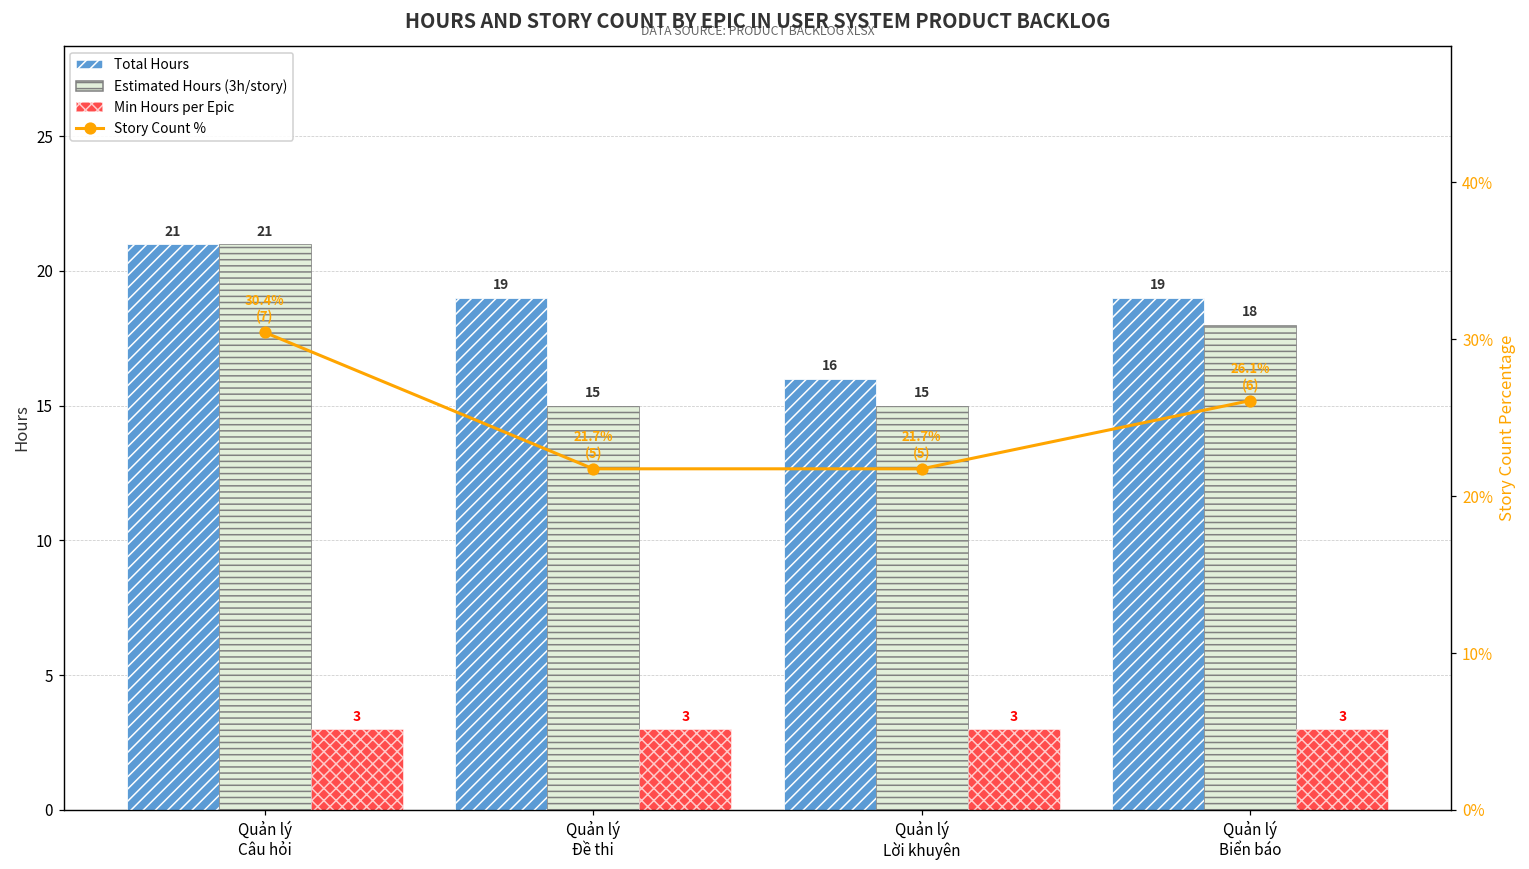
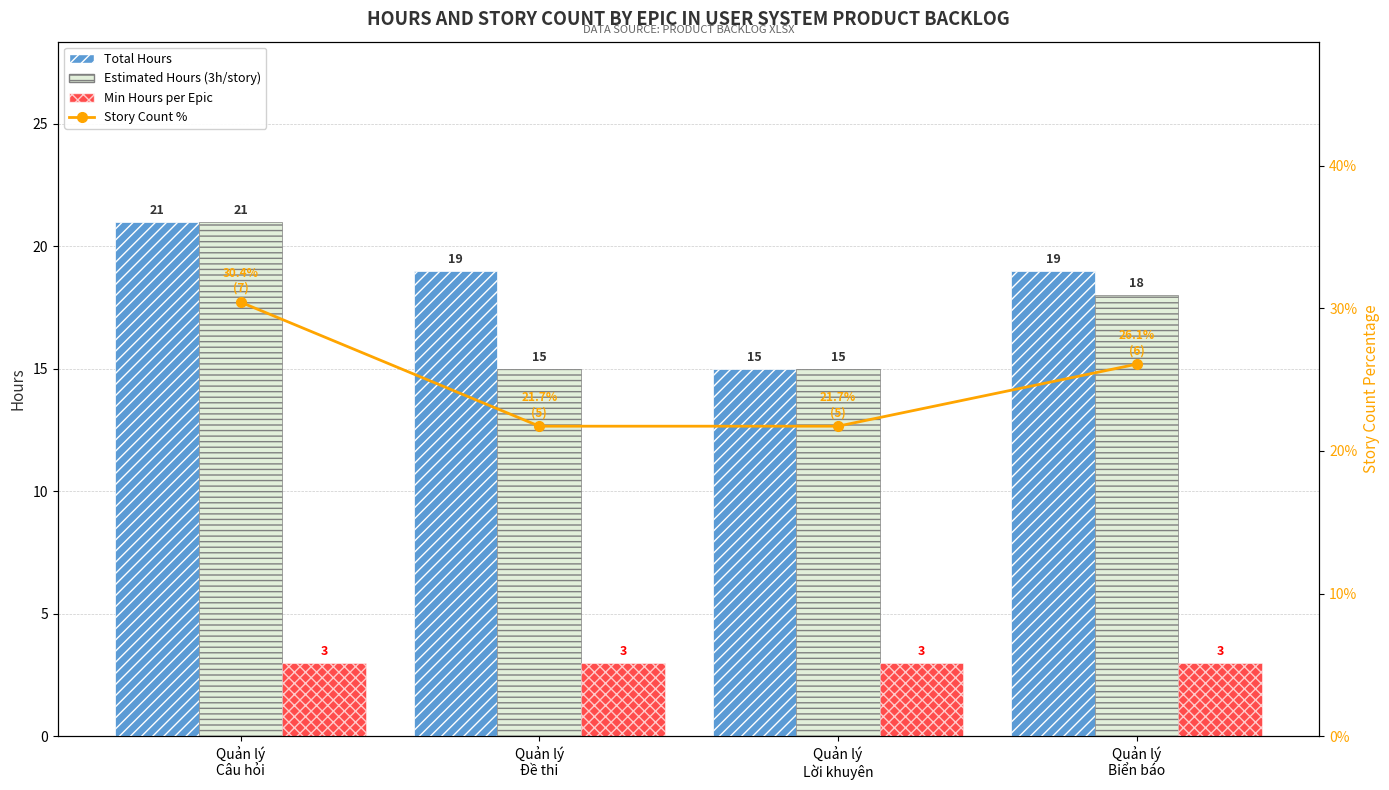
Total Hours, Quản lý Lời khuyên: 16 -> 15
